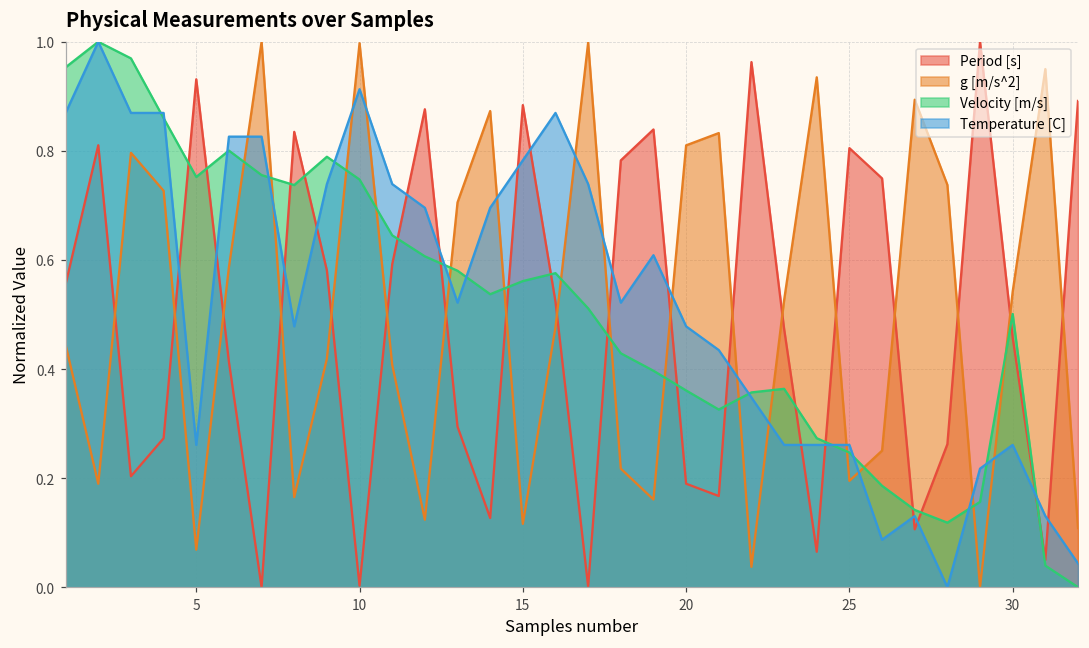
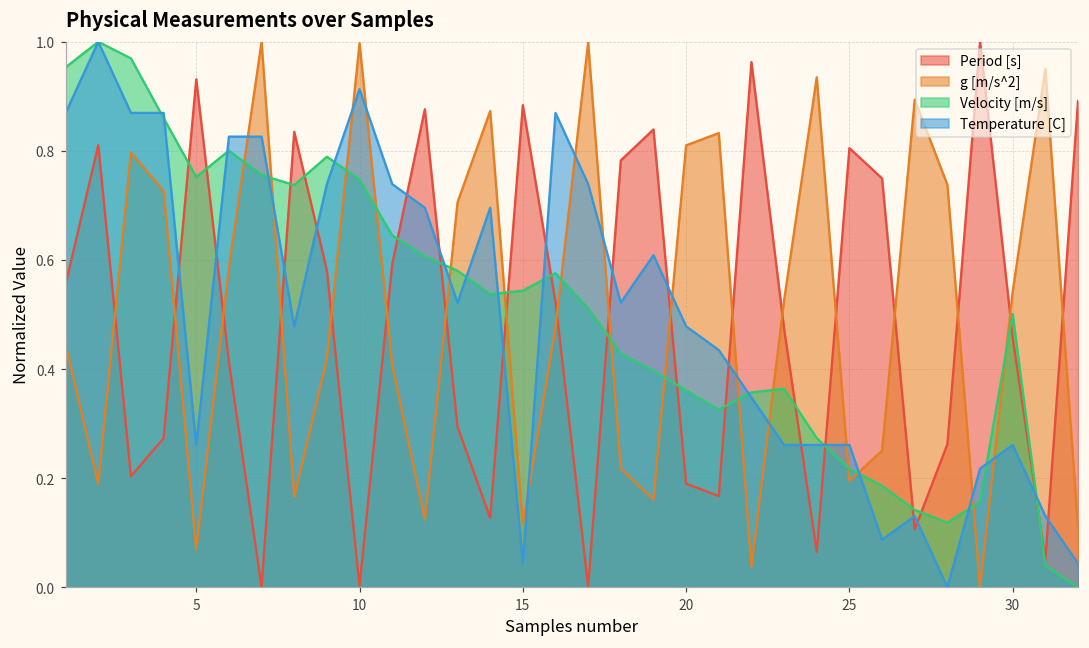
Velocity [m/s], 15: 0.56 -> 0.54
Temperature [C], 15: 0.78 -> 0.04
Velocity [m/s], 25: 0.25 -> 0.22
